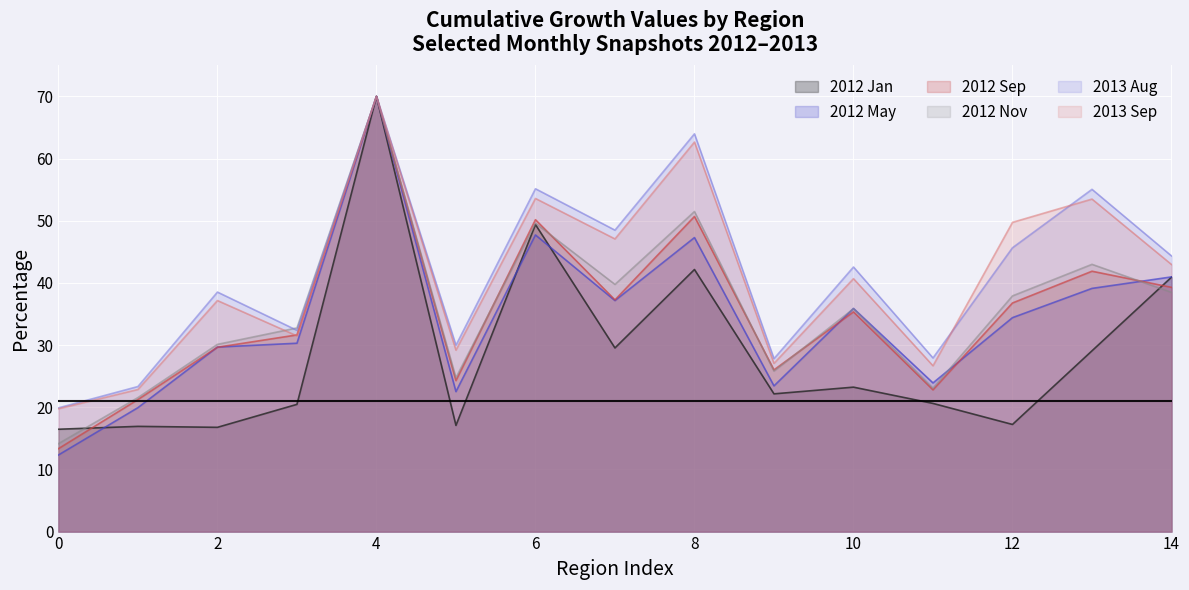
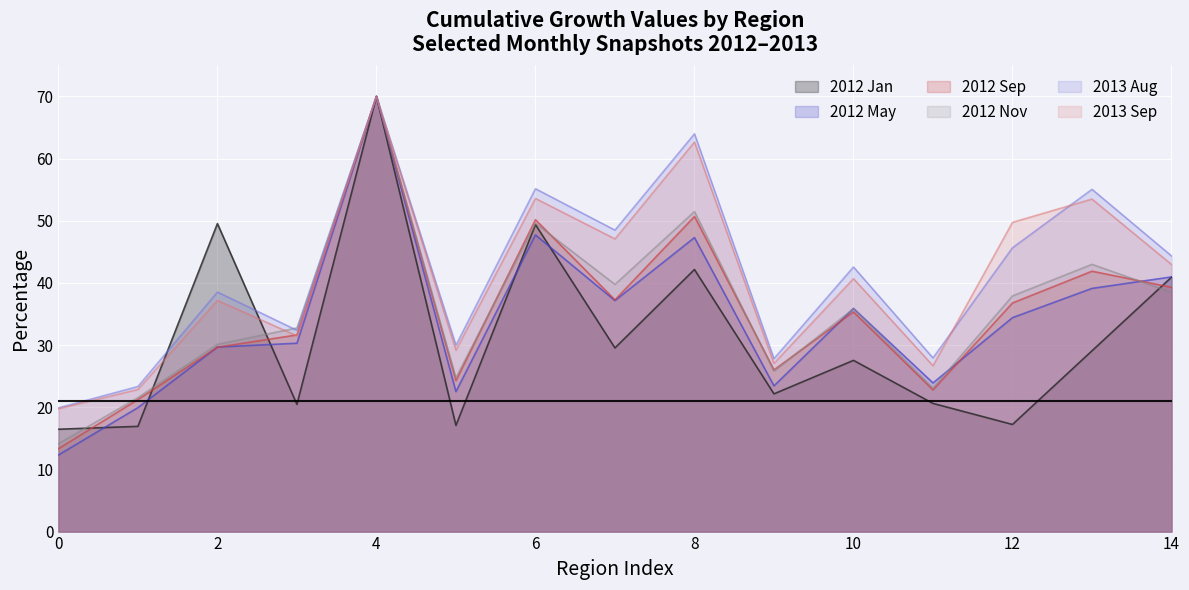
2012 Jan, 2: 17 -> 50
2012 Jan, 10: 23 -> 28
